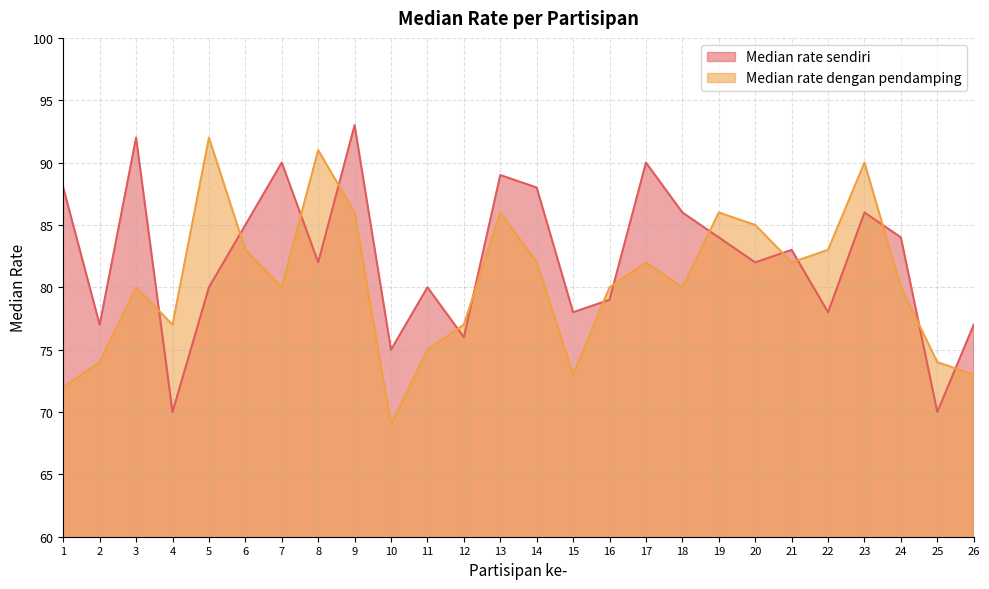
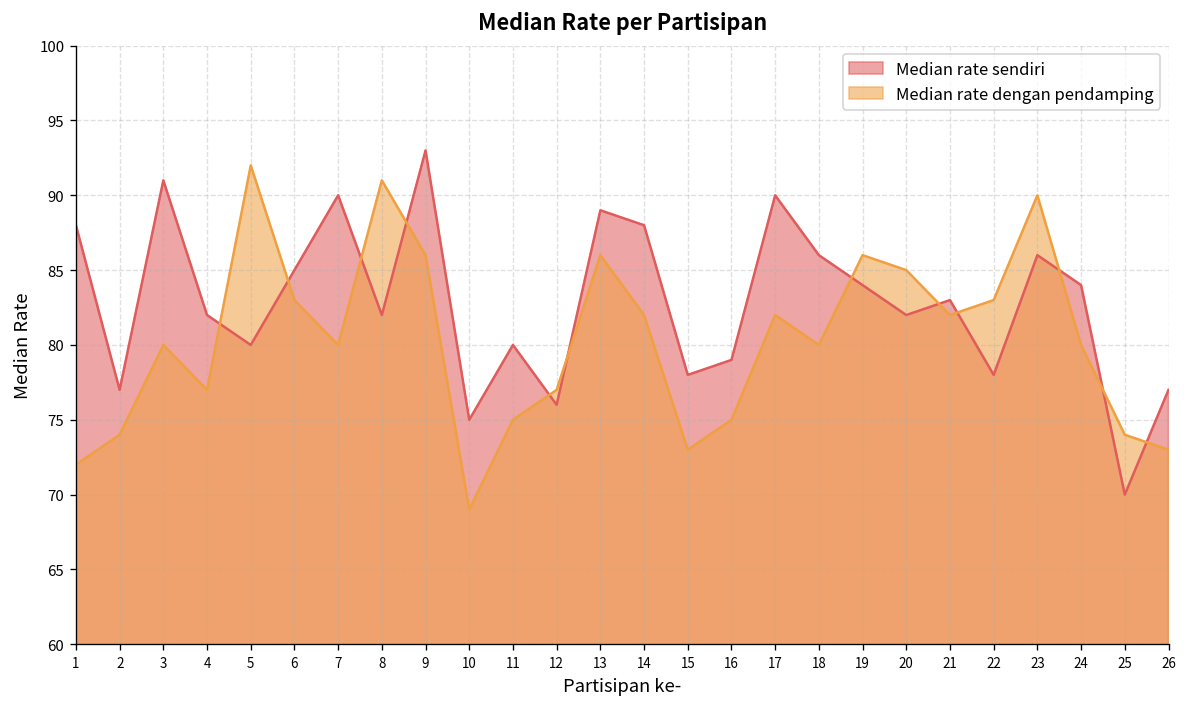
Median rate sendiri, 3: 92 -> 91
Median rate sendiri, 4: 70 -> 82
Median rate dengan pendamping, 16: 80 -> 75
